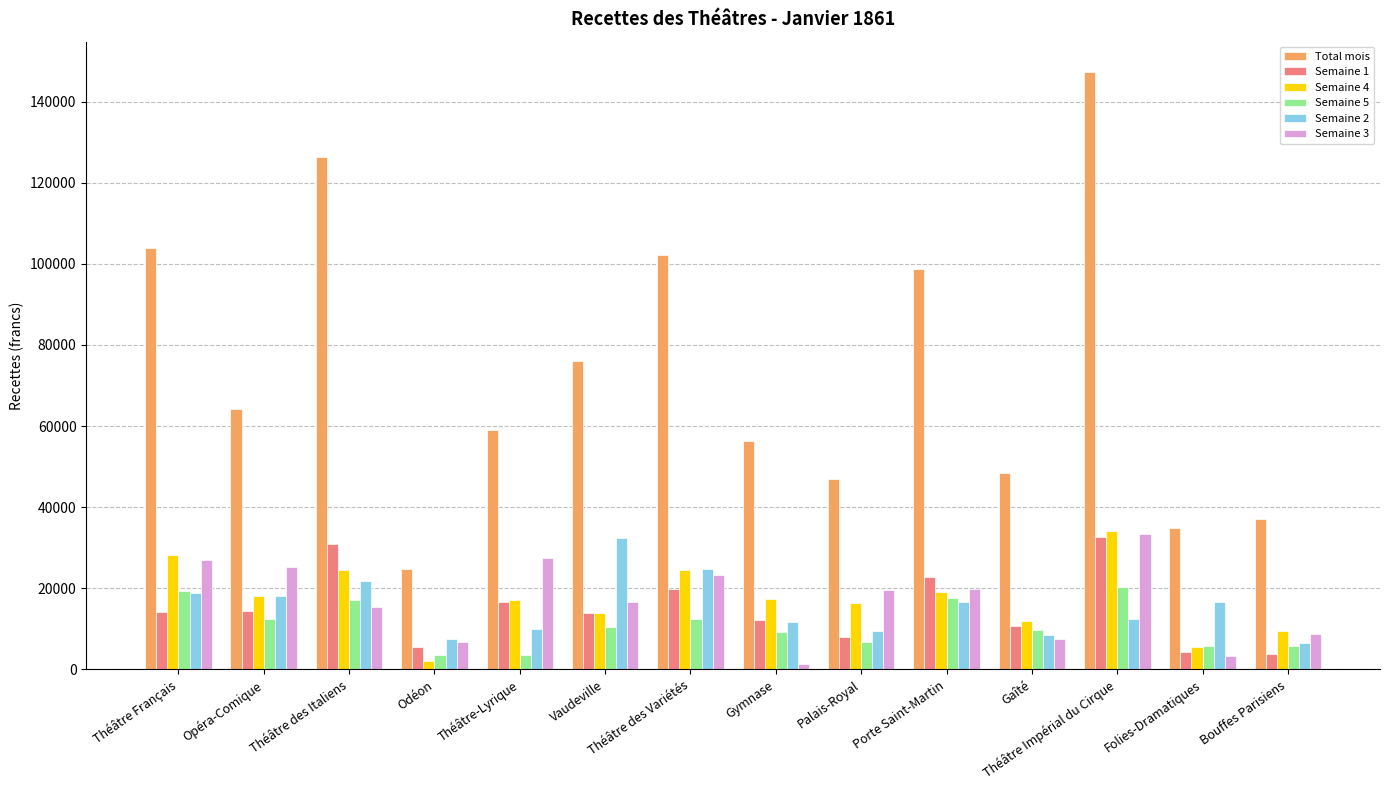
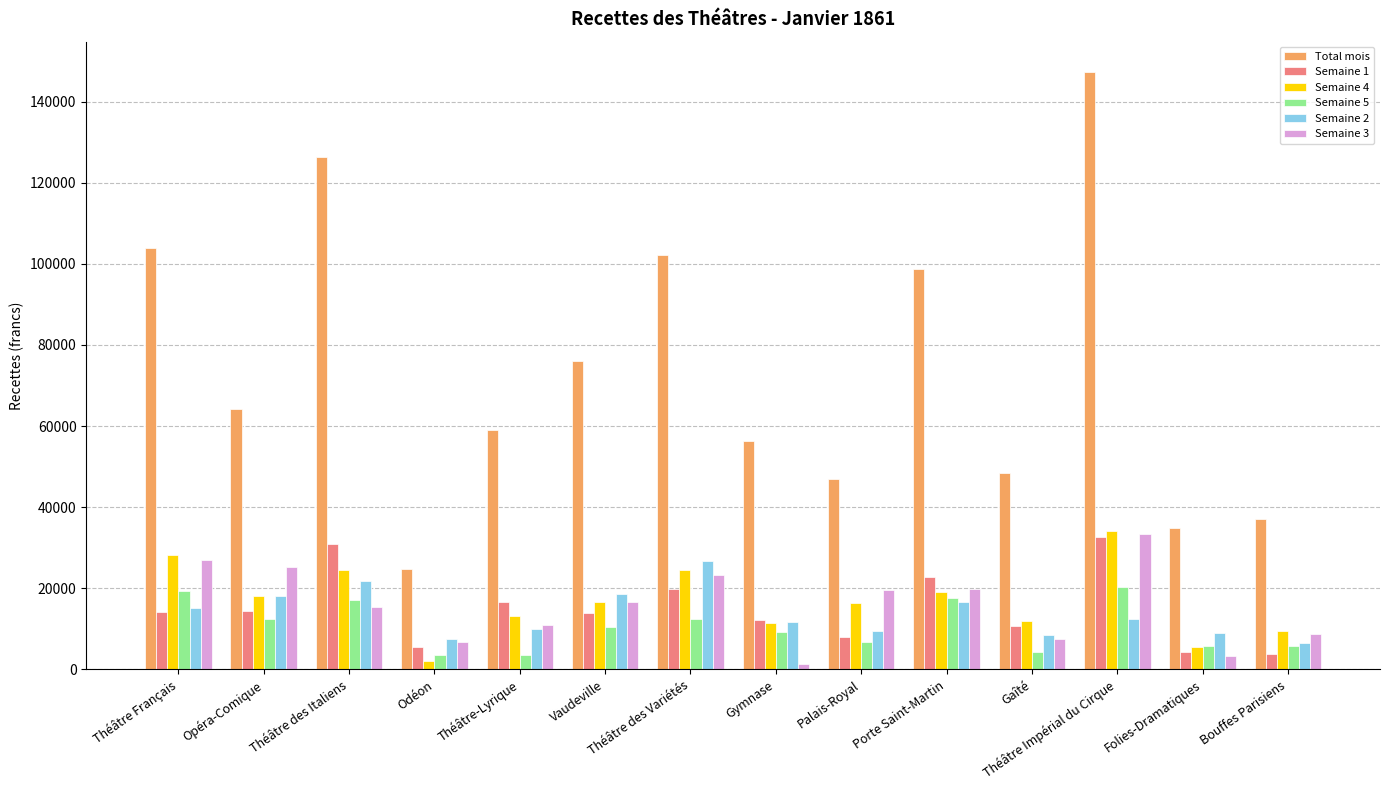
Semaine 2, Théâtre Français: 19000 -> 15000
Semaine 4, Théâtre-Lyrique: 17000 -> 13000
Semaine 3, Théâtre-Lyrique: 27000 -> 11000
Semaine 4, Vaudeville: 14000 -> 17000
Semaine 2, Vaudeville: 32000 -> 18000
Semaine 2, Théâtre des Variétés: 25000 -> 27000
Semaine 4, Gymnase: 17000 -> 11000
Semaine 5, Gaîté: 10000 -> 4000
Semaine 2, Folies-Dramatiques: 17000 -> 9000
